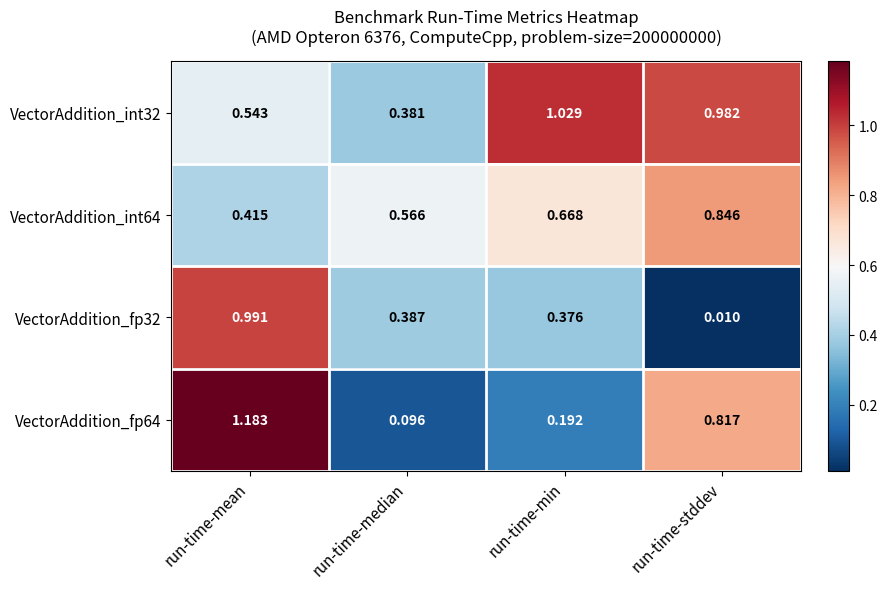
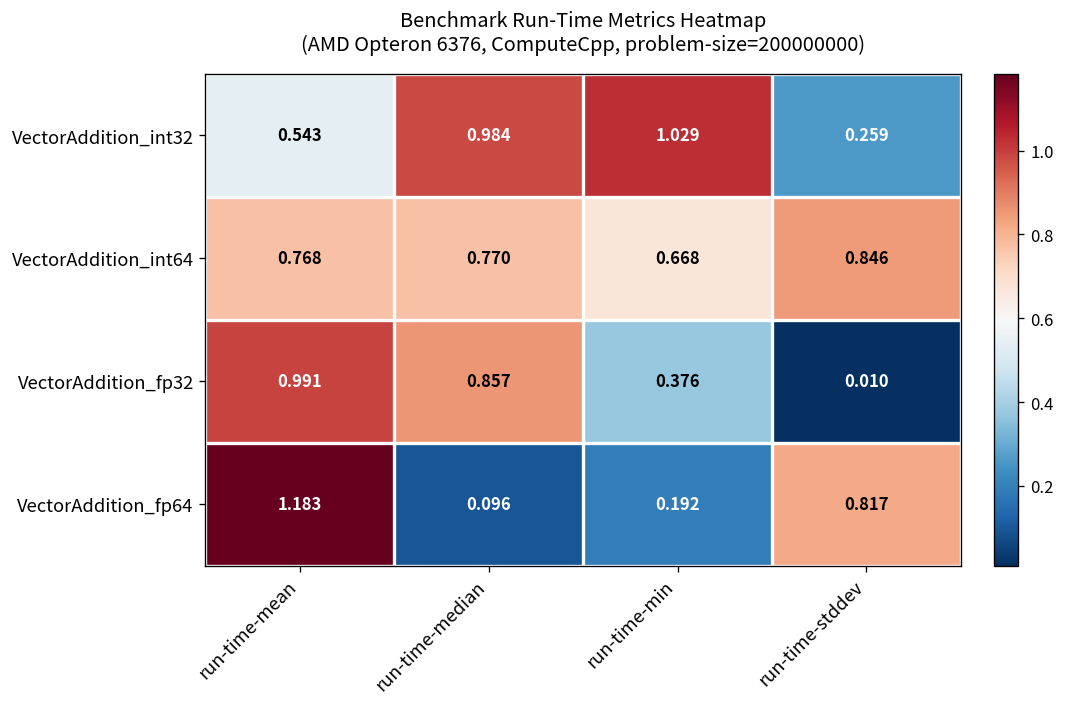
VectorAddition_int32, run-time-median: 0.381 -> 0.984
VectorAddition_int32, run-time-stddev: 0.982 -> 0.259
VectorAddition_int64, run-time-mean: 0.415 -> 0.768
VectorAddition_int64, run-time-median: 0.566 -> 0.770
VectorAddition_fp32, run-time-median: 0.387 -> 0.857
